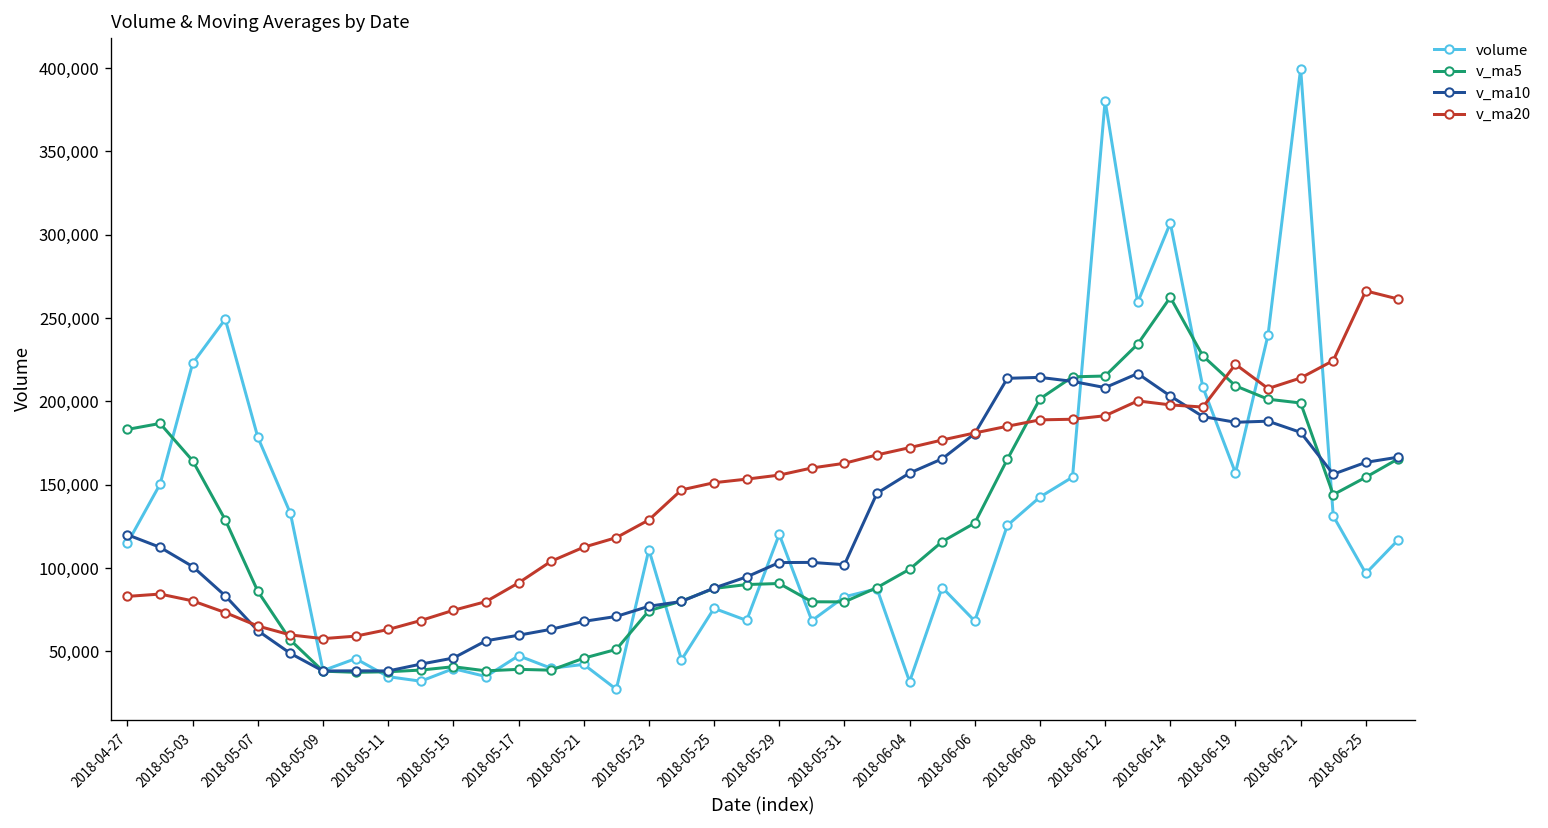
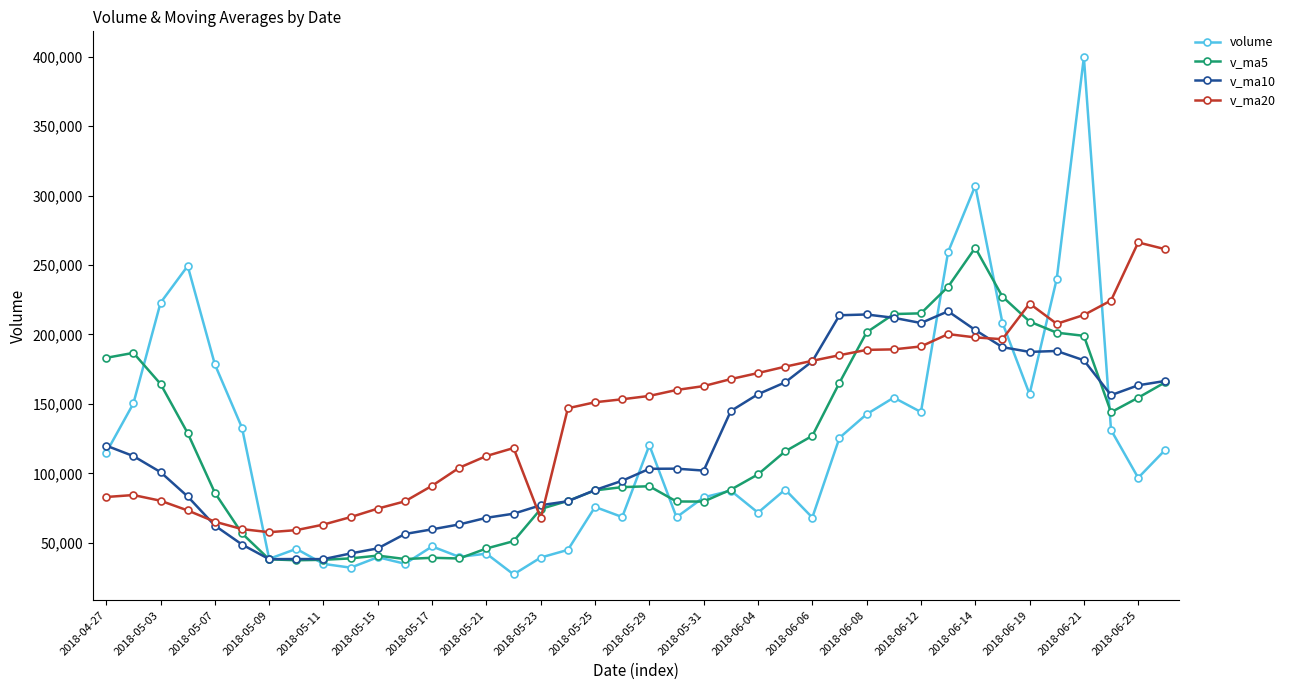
volume, 2018-05-23: 111,000 -> 39,000
v_ma20, 2018-05-23: 129,000 -> 68,000
volume, 2018-06-04: 32,000 -> 72,000
volume, 2018-06-12: 380,000 -> 144,000
